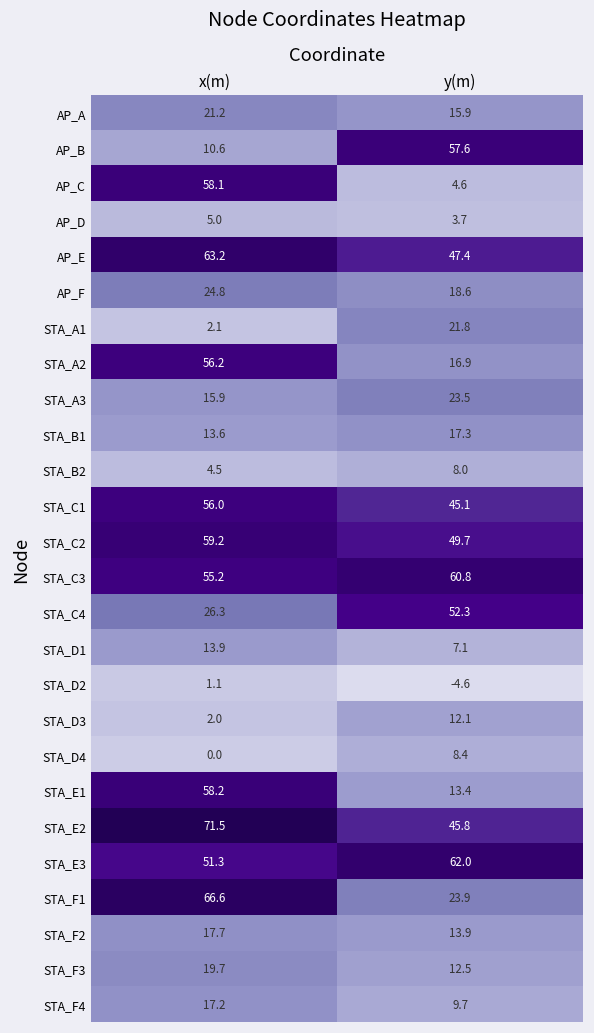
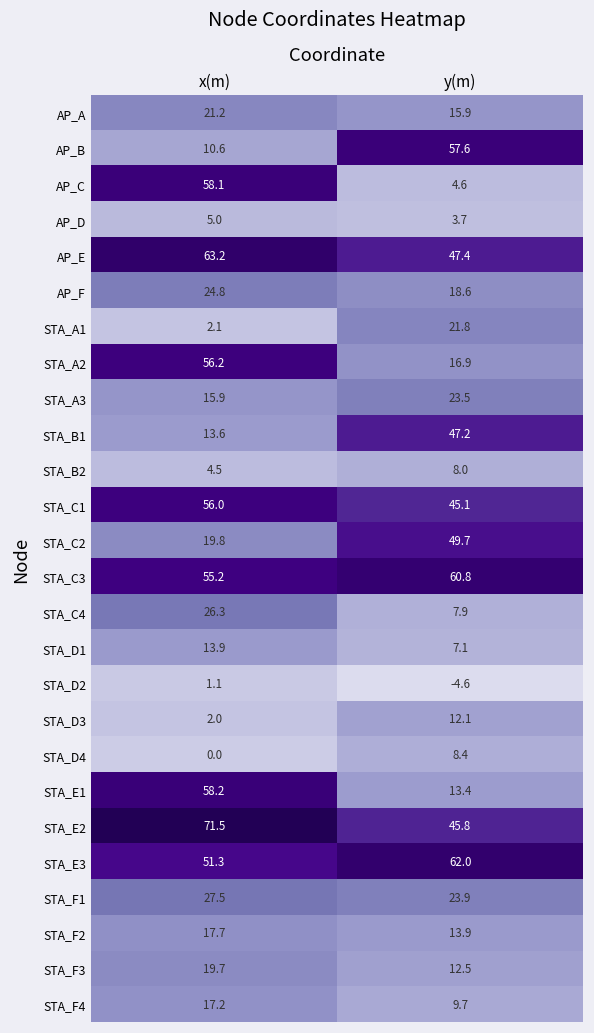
STA_B1, y(m): 17.3 -> 47.2
STA_C2, x(m): 59.2 -> 19.8
STA_C4, y(m): 52.3 -> 7.9
STA_F1, x(m): 66.6 -> 27.5
